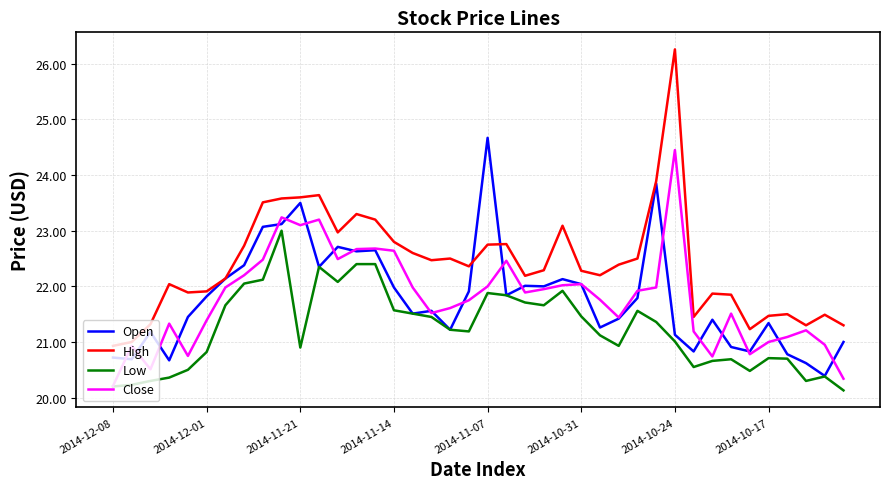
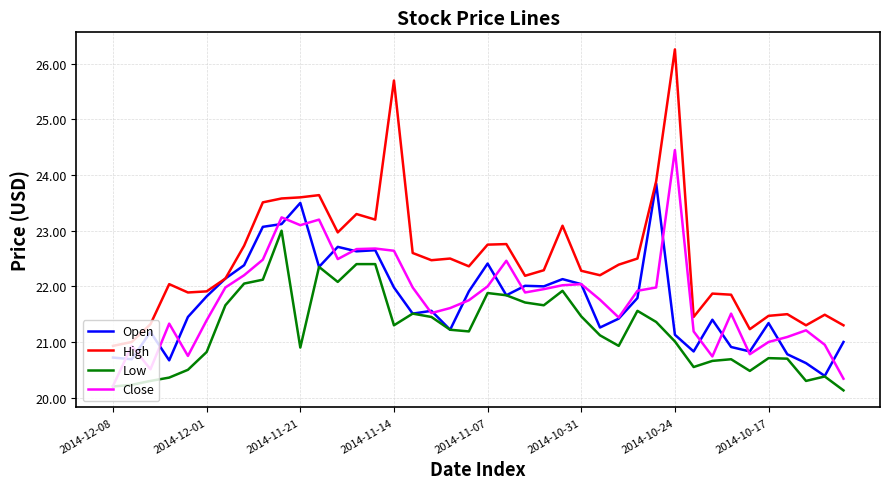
High, 2014-11-14: 22.8 -> 25.7
Low, 2014-11-14: 21.6 -> 21.3
Open, 2014-11-07: 24.7 -> 22.4
